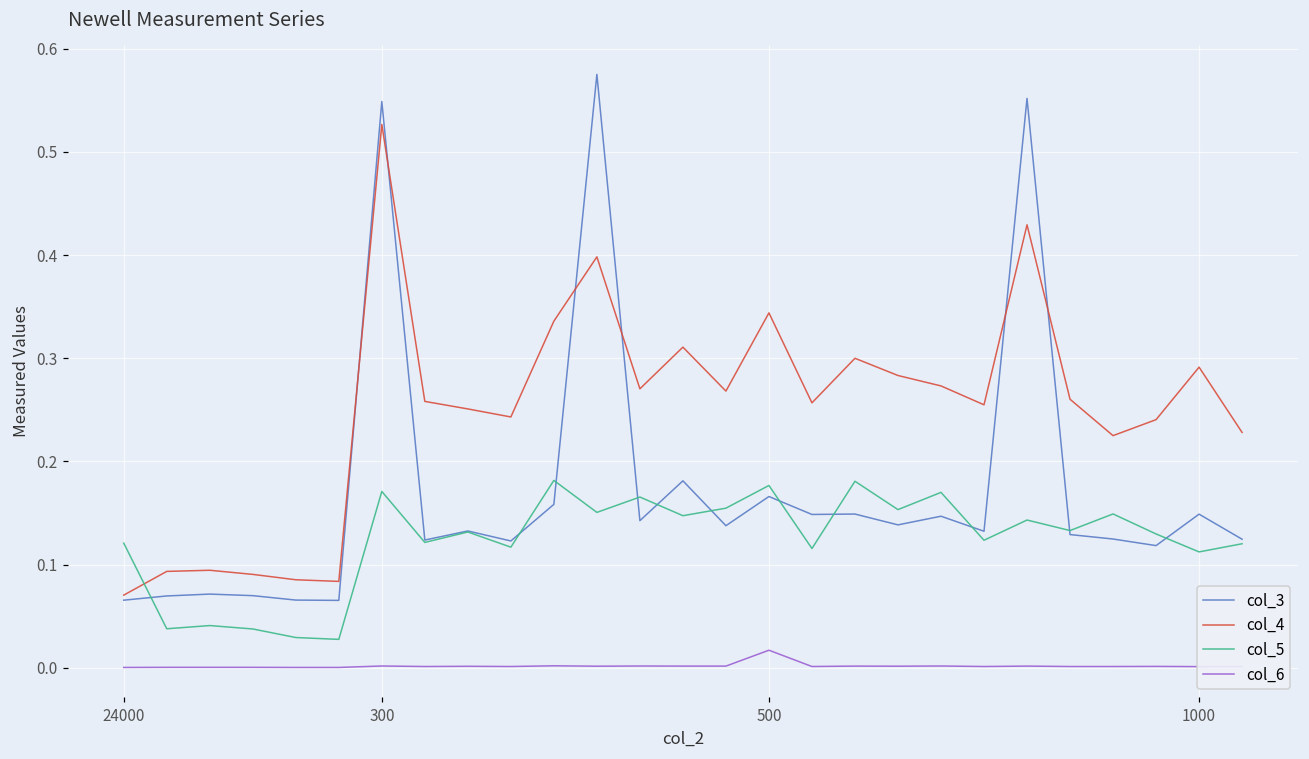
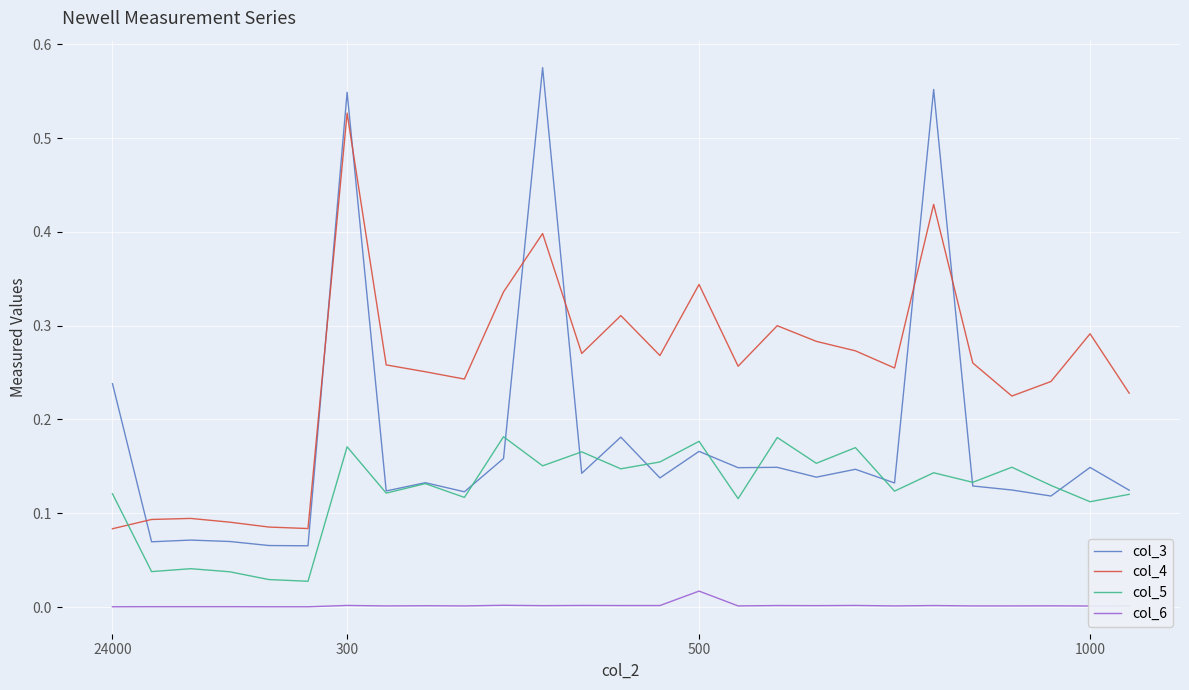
col_3, 24000: 0.07 -> 0.24
col_4, 24000: 0.07 -> 0.08
